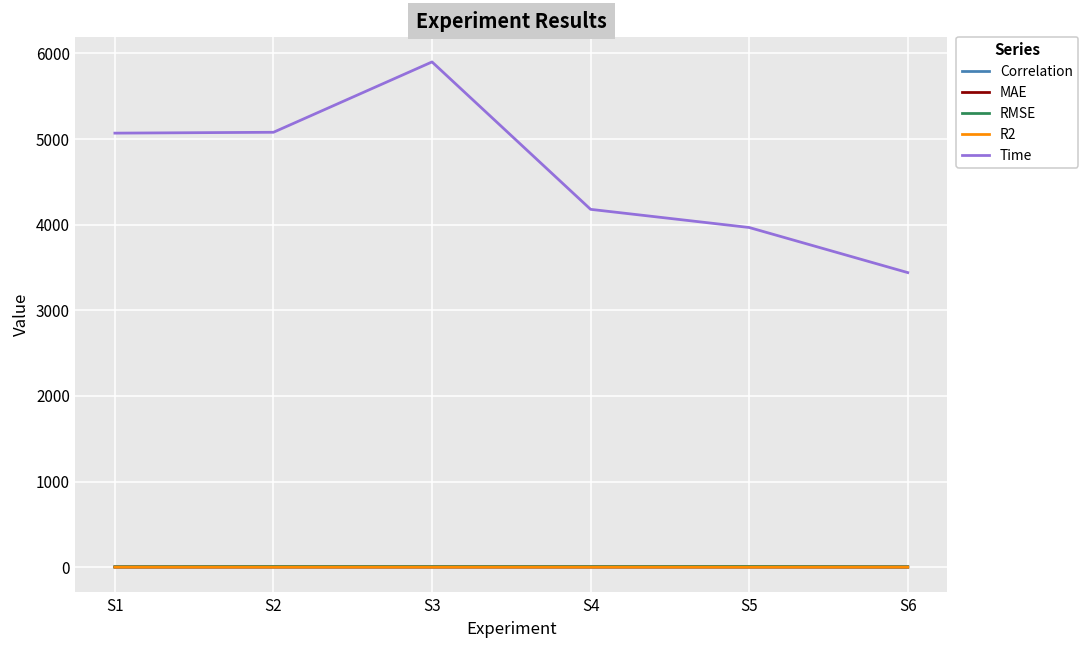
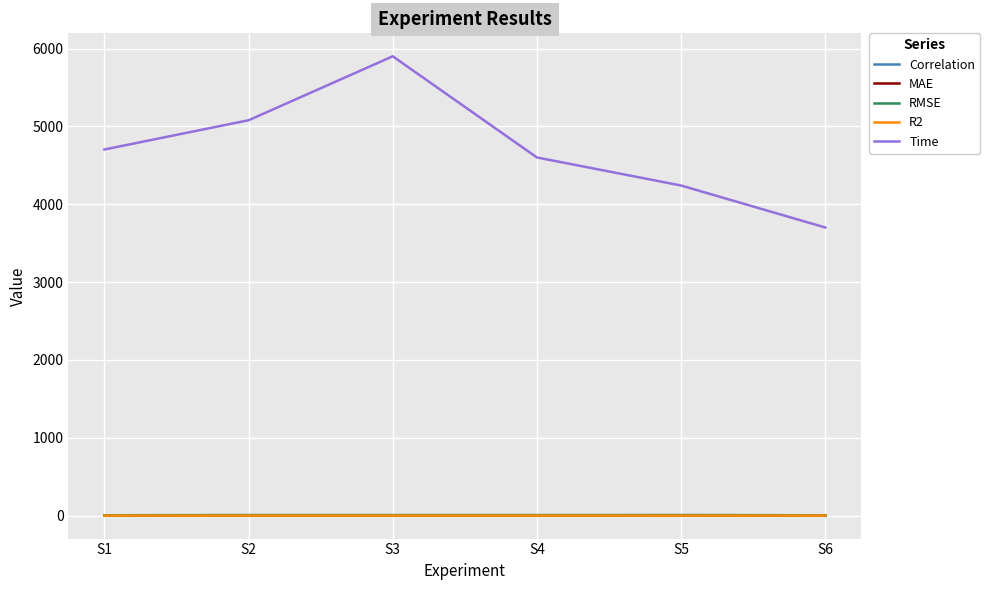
Time, S1: 5100 -> 4700
Time, S4: 4200 -> 4600
Time, S5: 4000 -> 4200
Time, S6: 3400 -> 3700
